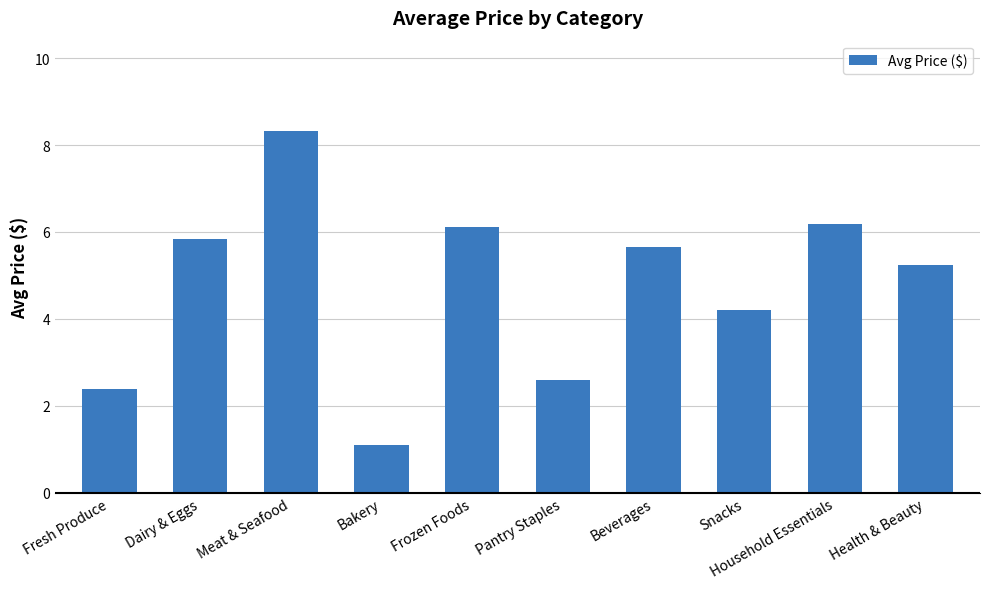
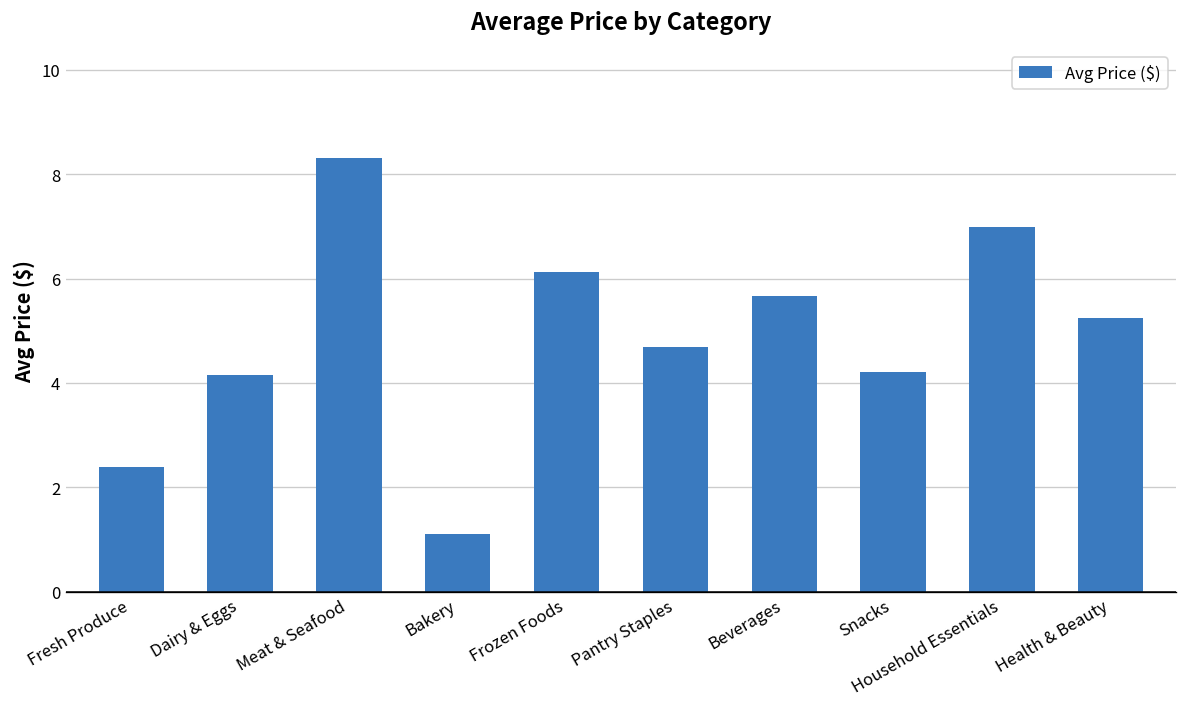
Dairy & Eggs: 5.9 -> 4.2
Pantry Staples: 2.6 -> 4.7
Household Essentials: 6.2 -> 7.0
